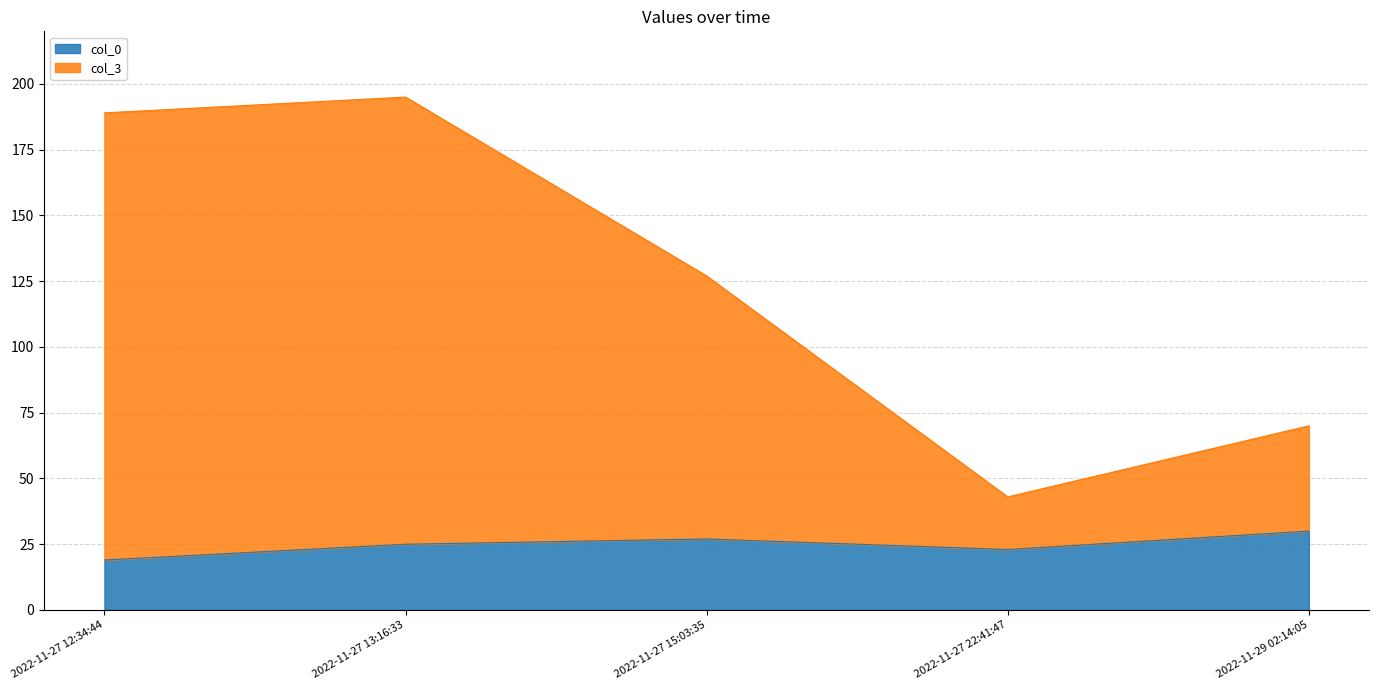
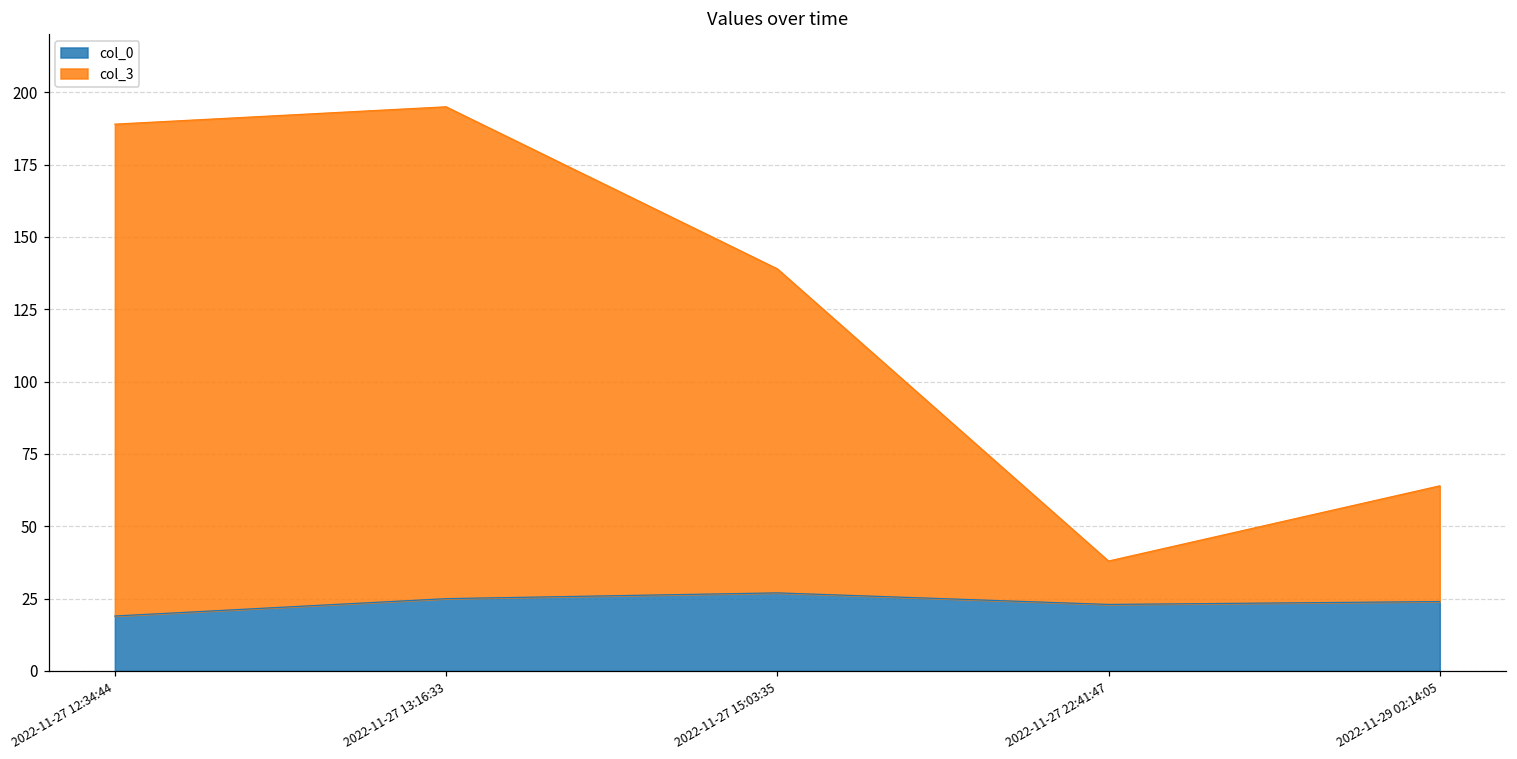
col_3, 2022-11-27 15:03:35: 100 -> 112
col_3, 2022-11-27 22:41:47: 20 -> 15
col_0, 2022-11-29 02:14:05: 30 -> 24
